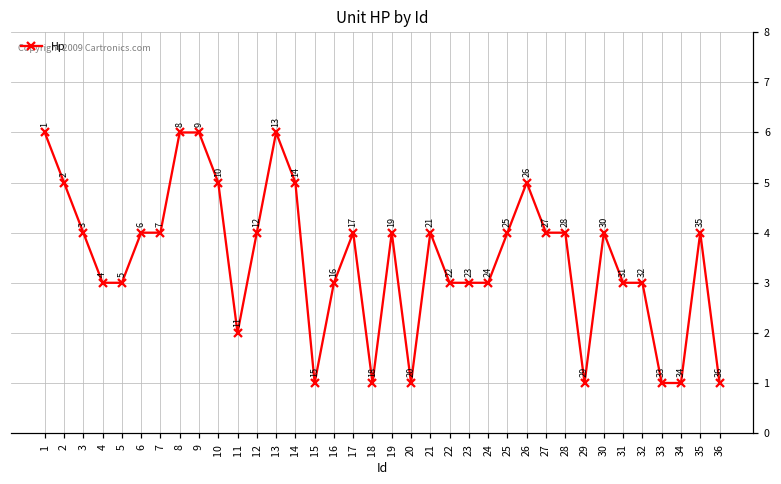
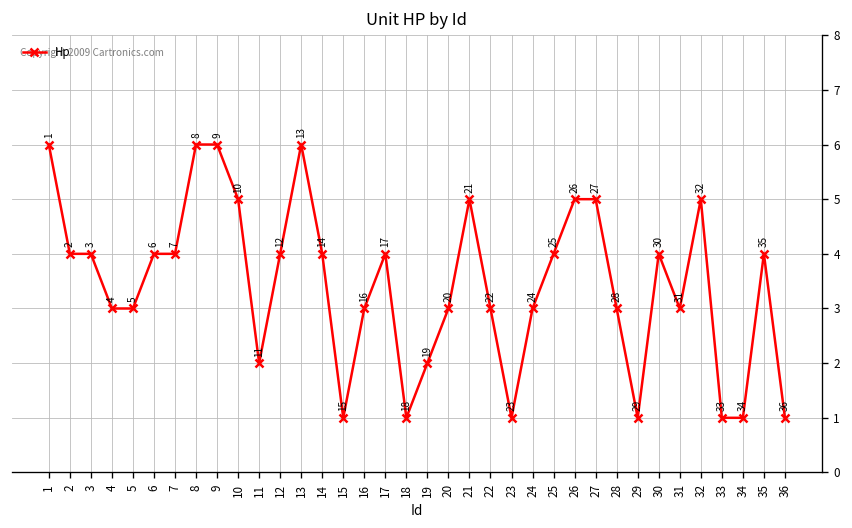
2: 5 -> 4
14: 5 -> 4
19: 4 -> 2
20: 1 -> 3
21: 4 -> 5
23: 3 -> 1
27: 4 -> 5
28: 4 -> 3
32: 3 -> 5
